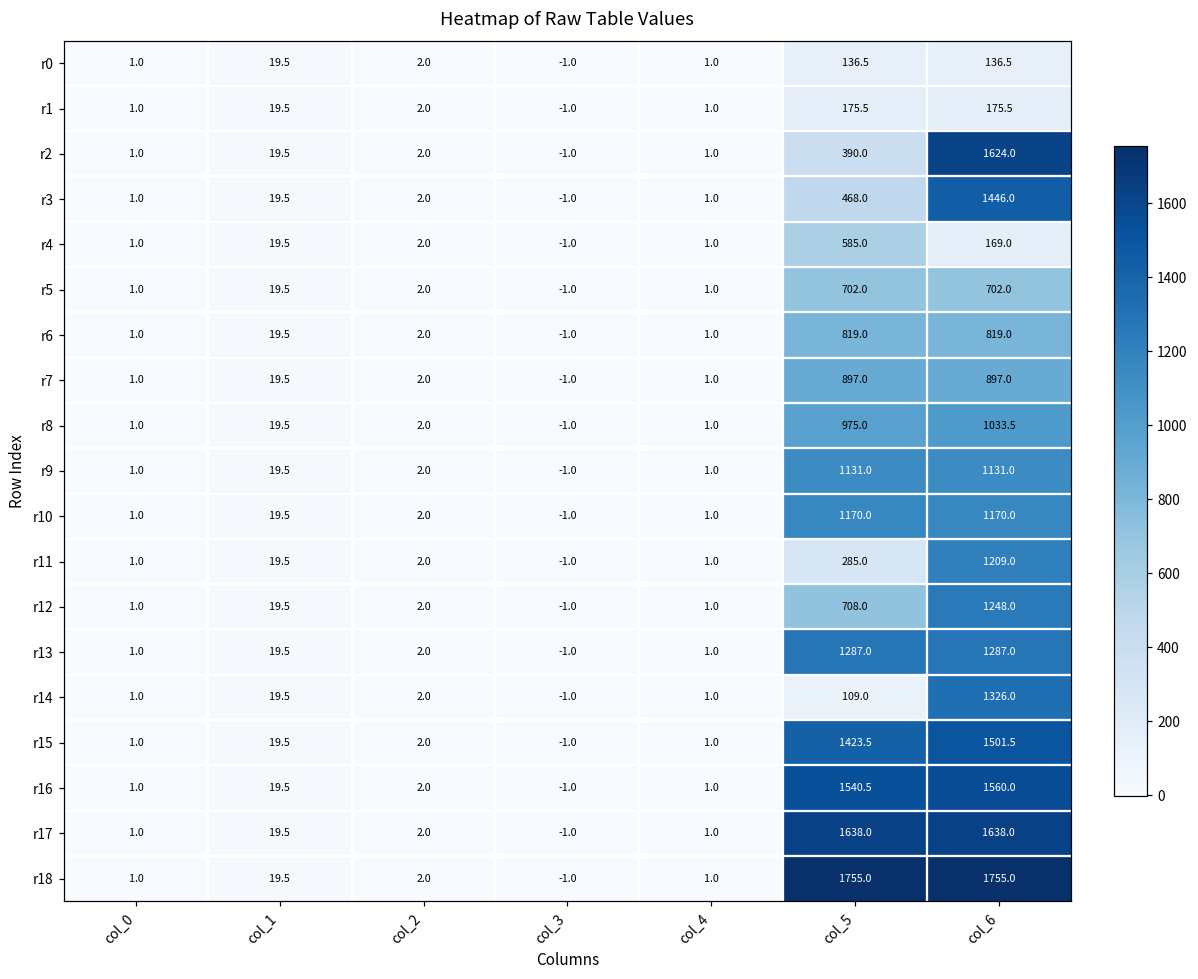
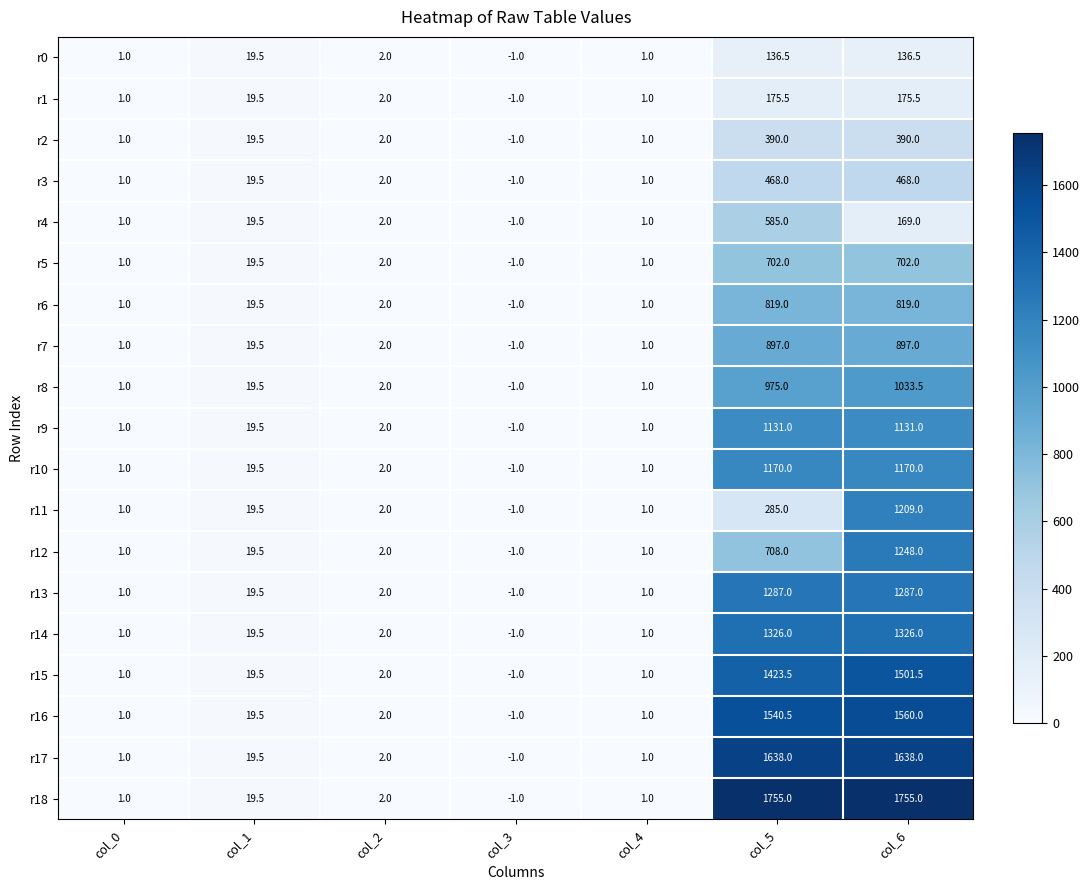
r2, col_6: 1624.0 -> 390.0
r3, col_6: 1446.0 -> 468.0
r14, col_5: 109.0 -> 1326.0
